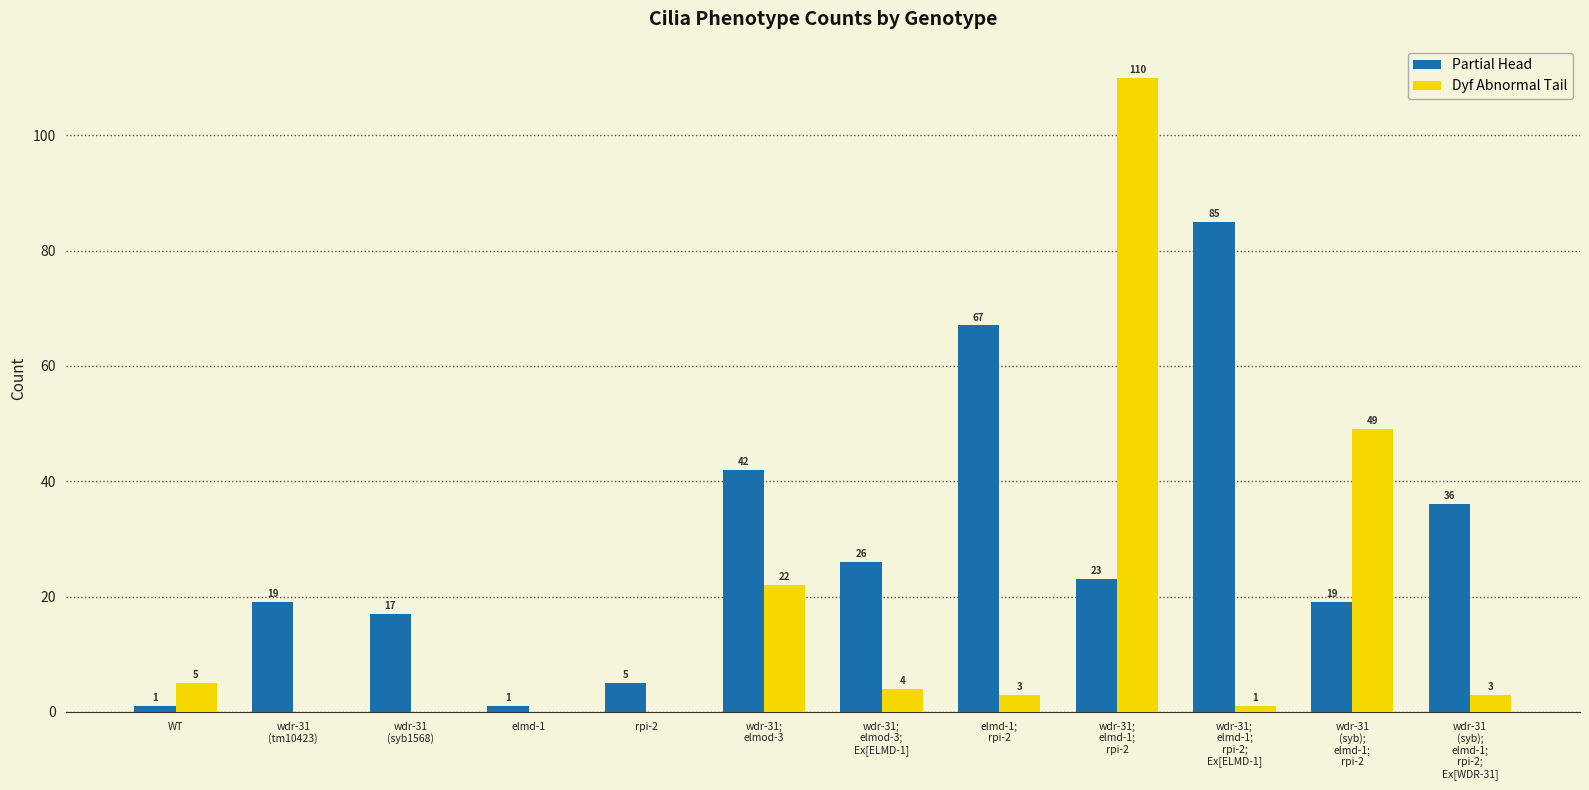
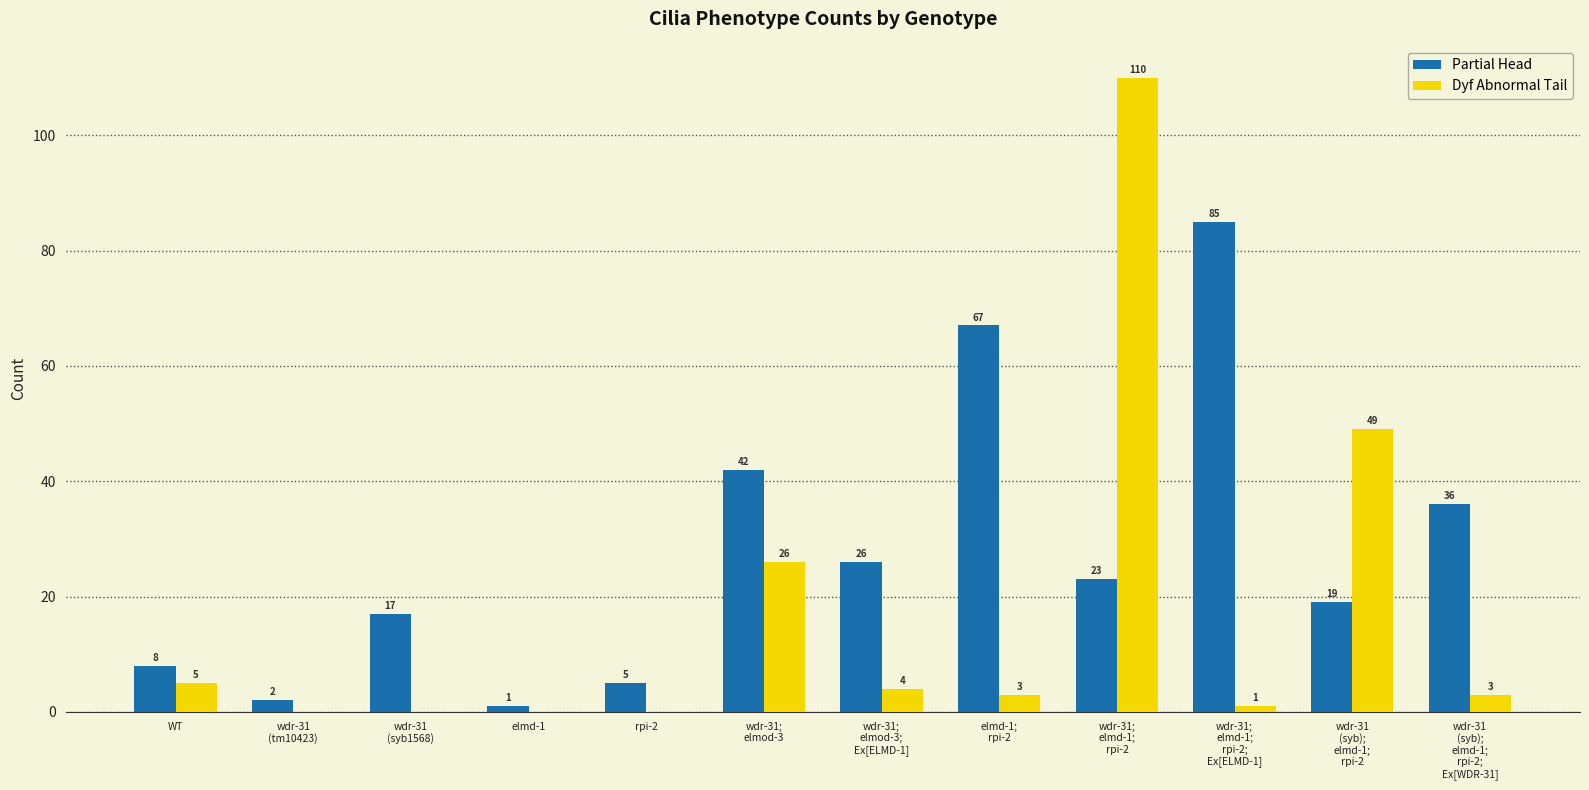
Partial Head, WT: 1 -> 8
Partial Head, wdr-31 (tm10423): 19 -> 2
Dyf Abnormal Tail, wdr-31; elmod-3: 22 -> 26
